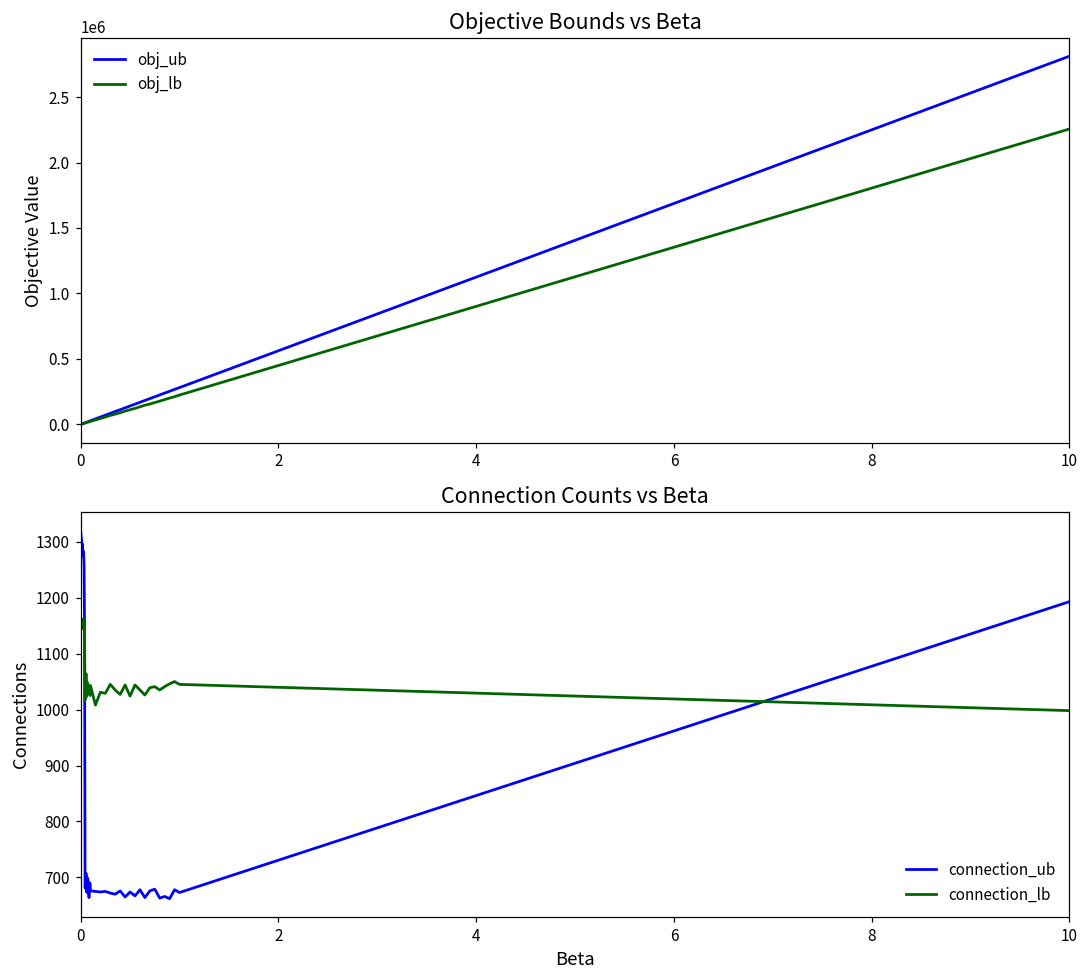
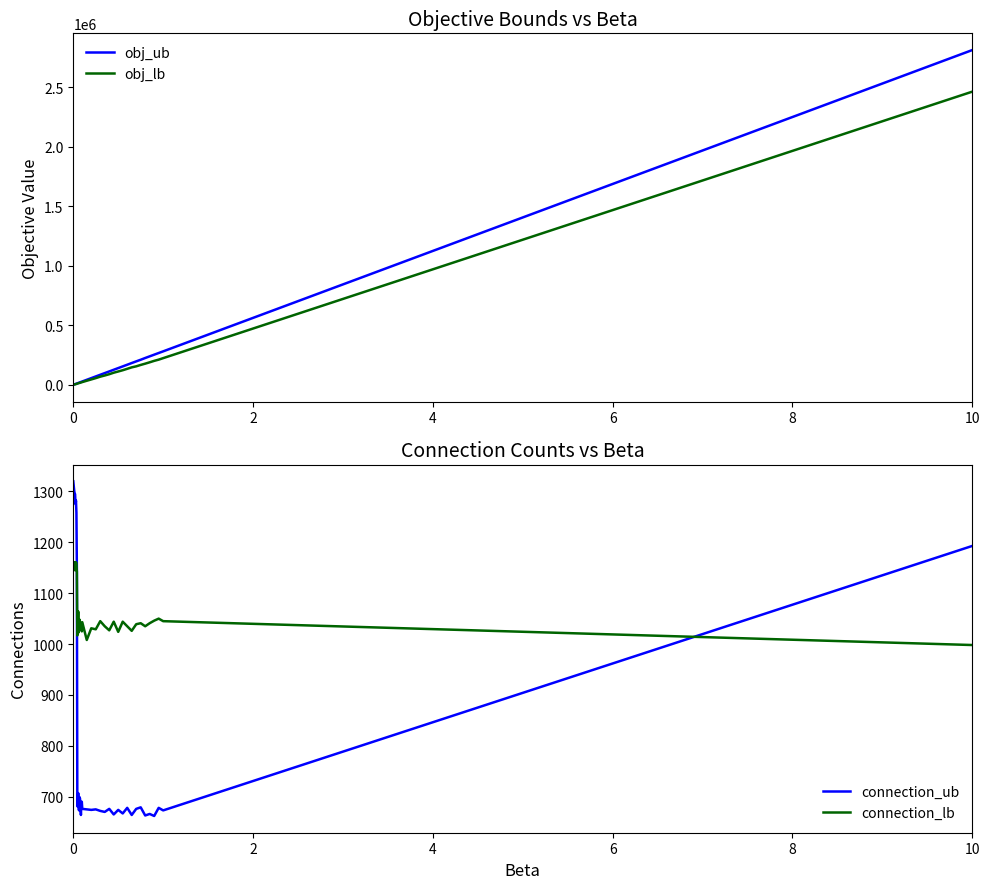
Objective Bounds vs Beta, obj_lb, 10: 2260000 -> 2460000
